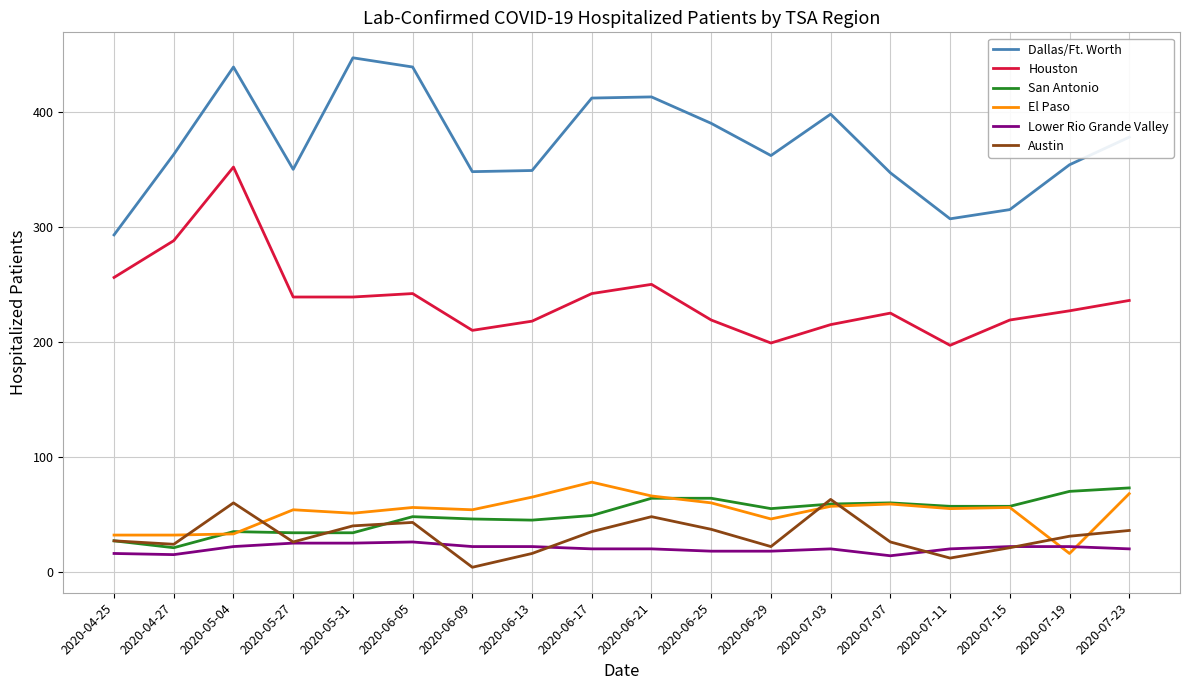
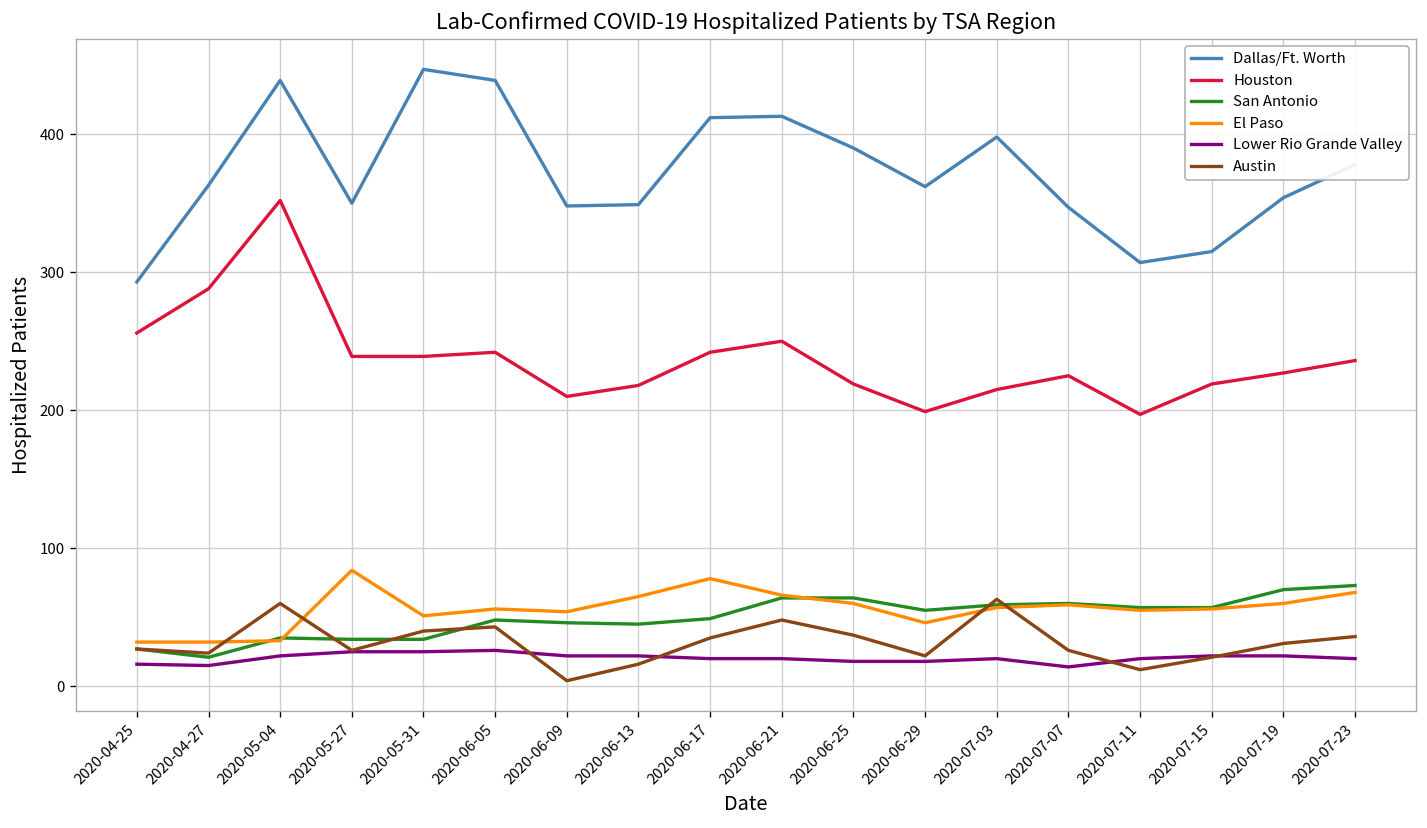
El Paso, 2020-05-27: 54 -> 84
El Paso, 2020-07-19: 16 -> 60
